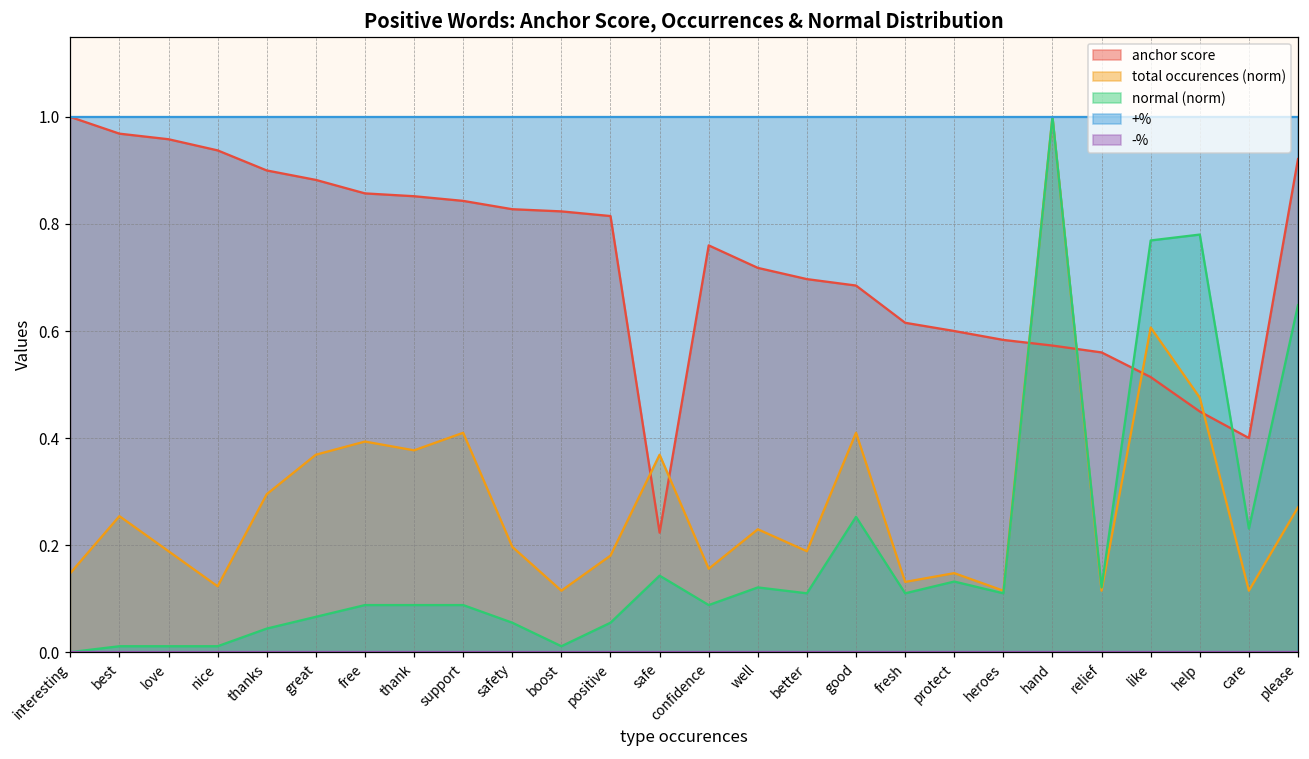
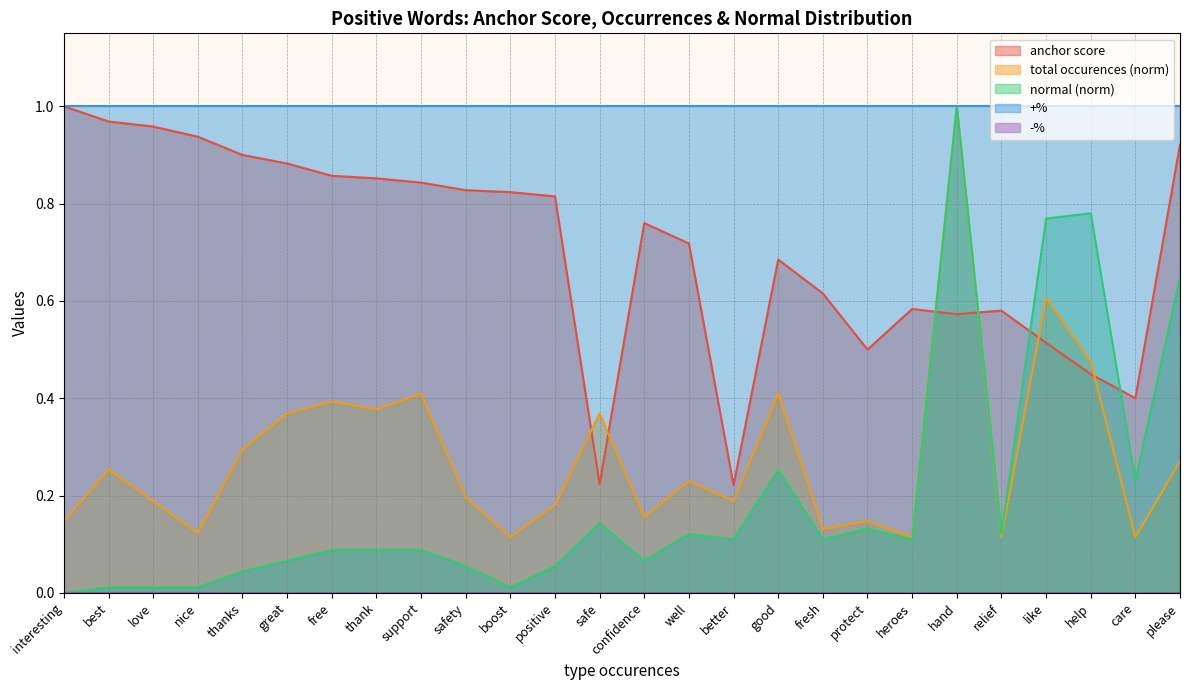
normal (norm), confidence: 0.09 -> 0.07
anchor score, better: 0.70 -> 0.22
anchor score, protect: 0.6 -> 0.5
anchor score, relief: 0.56 -> 0.58
